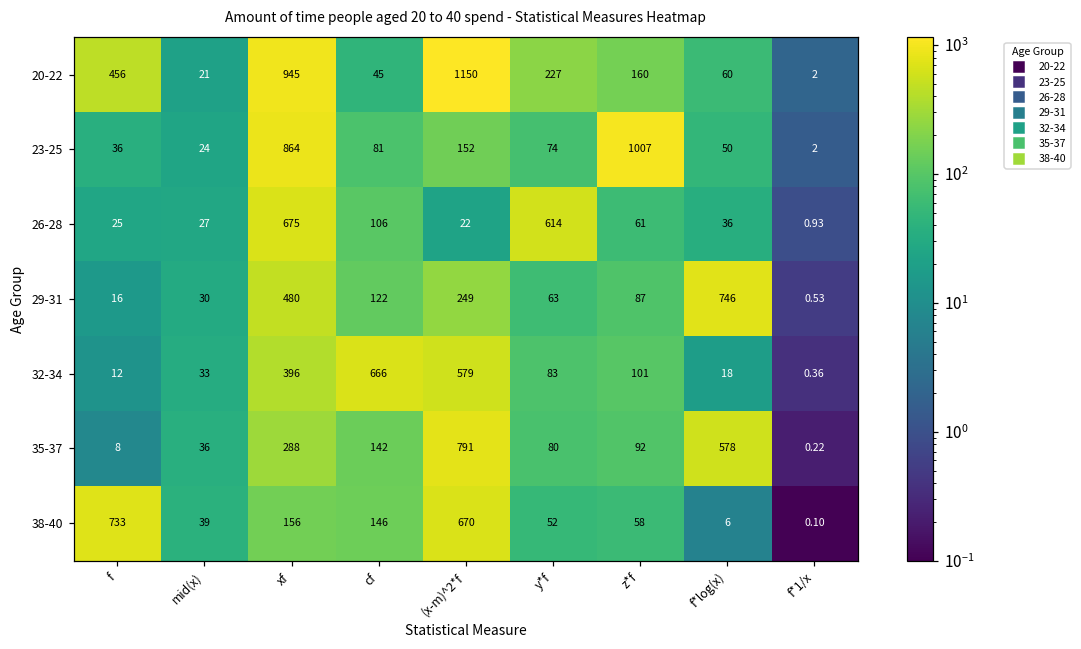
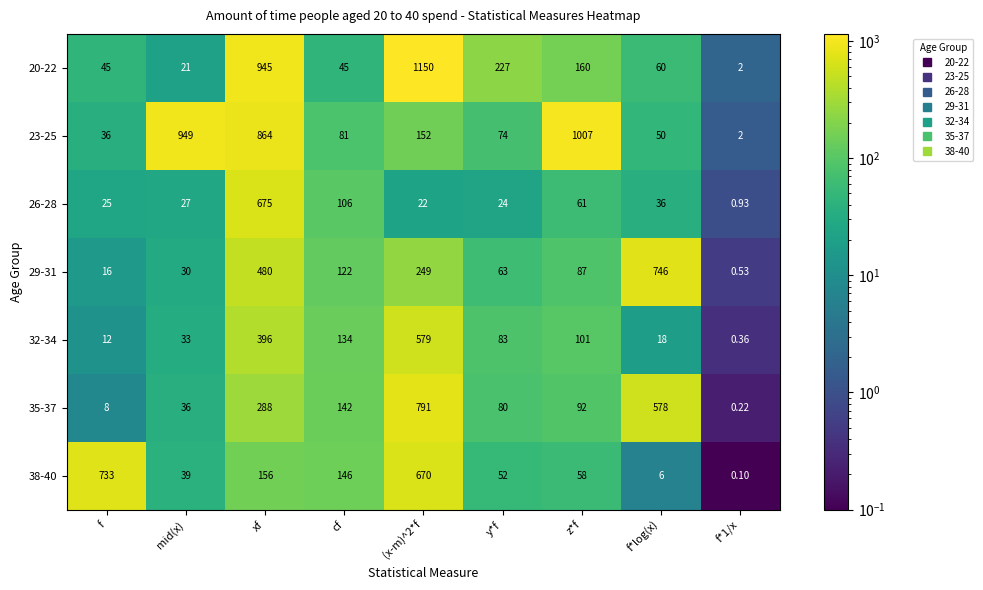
20-22, f: 456 -> 45
23-25, mid(x): 24 -> 949
26-28, y*f: 614 -> 24
32-34, cf: 666 -> 134
